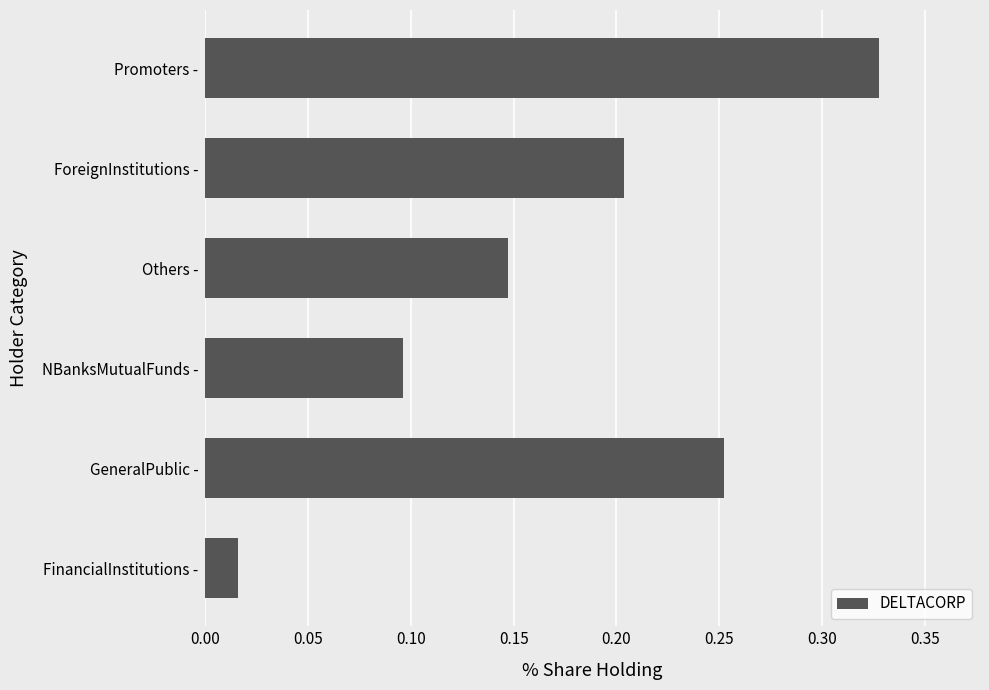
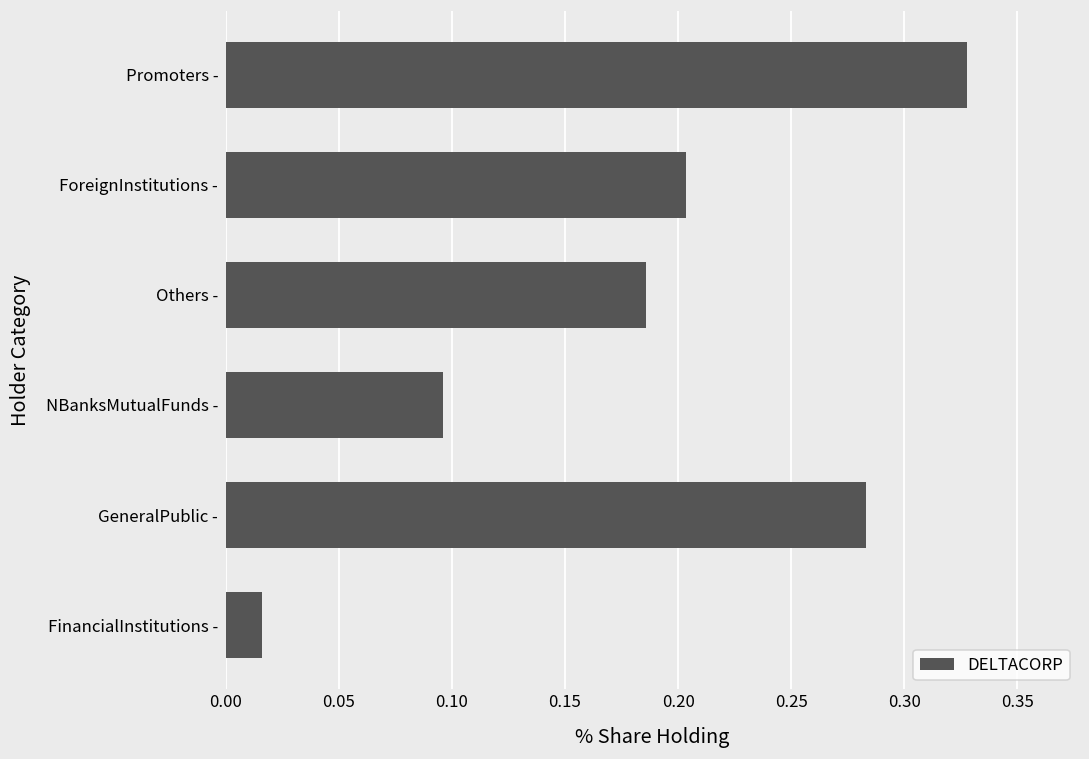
Others -: 0.147 -> 0.186
GeneralPublic -: 0.253 -> 0.283
